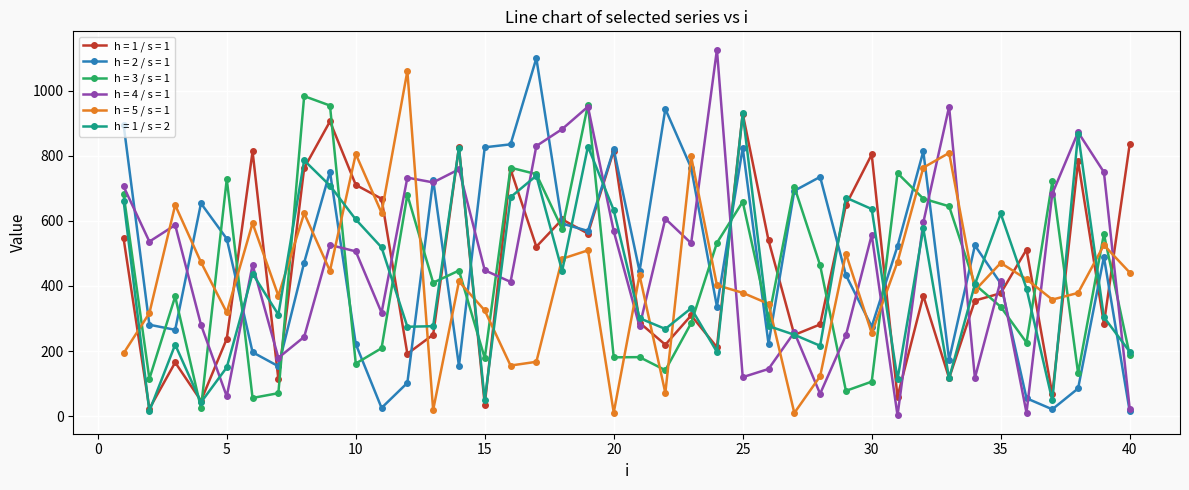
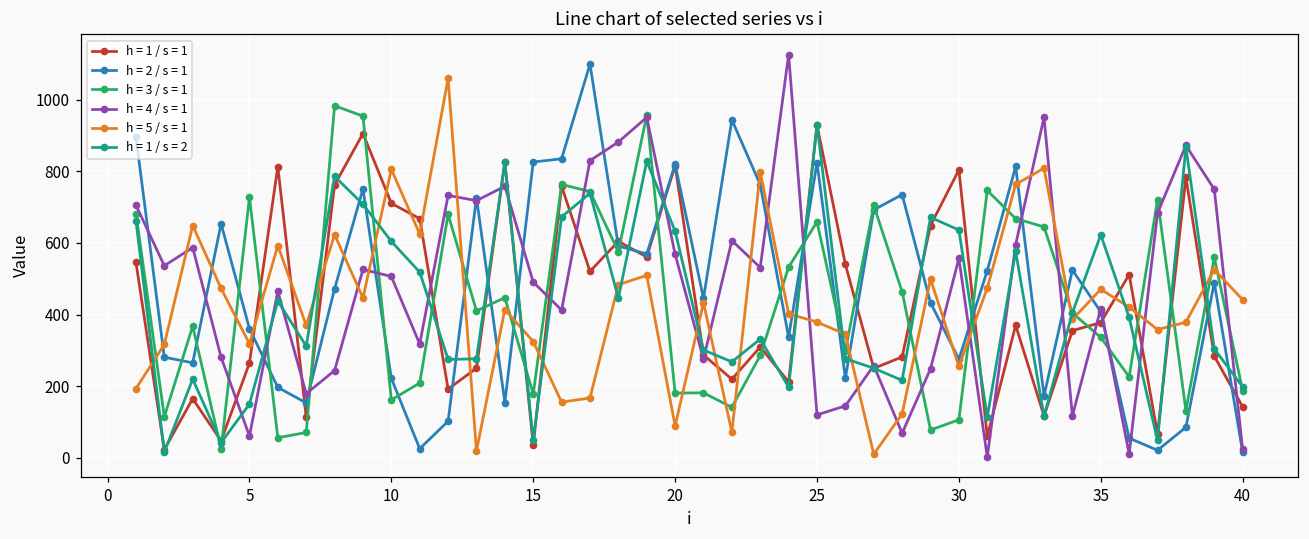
h = 1 / s = 1, 5: 240 -> 260
h = 2 / s = 1, 5: 540 -> 360
h = 4 / s = 1, 15: 450 -> 490
h = 5 / s = 1, 20: 10 -> 90
h = 1 / s = 1, 40: 840 -> 140
